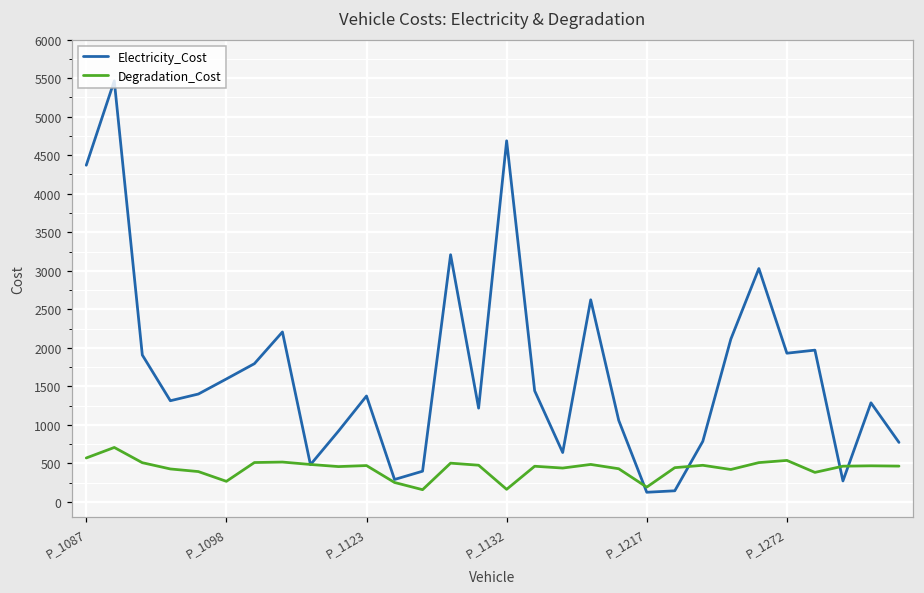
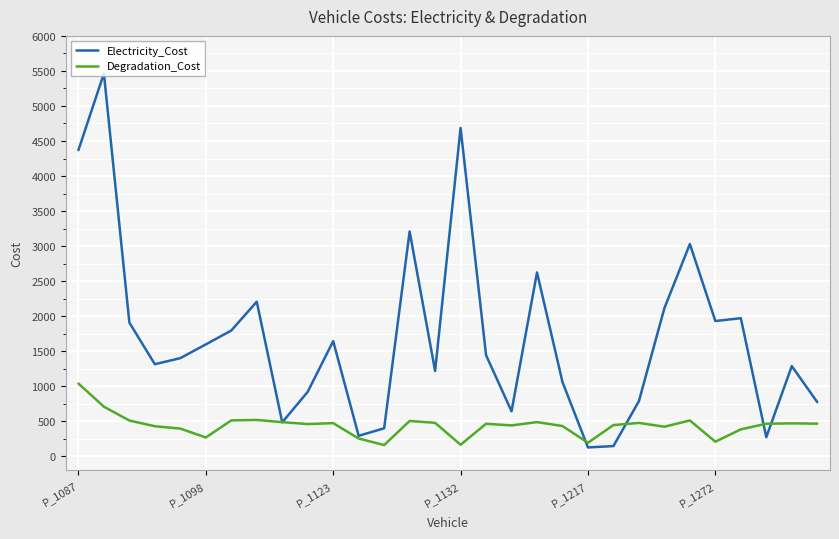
Degradation_Cost, P_1087: 600 -> 1000
Electricity_Cost, P_1123: 1400 -> 1600
Degradation_Cost, P_1272: 500 -> 200
